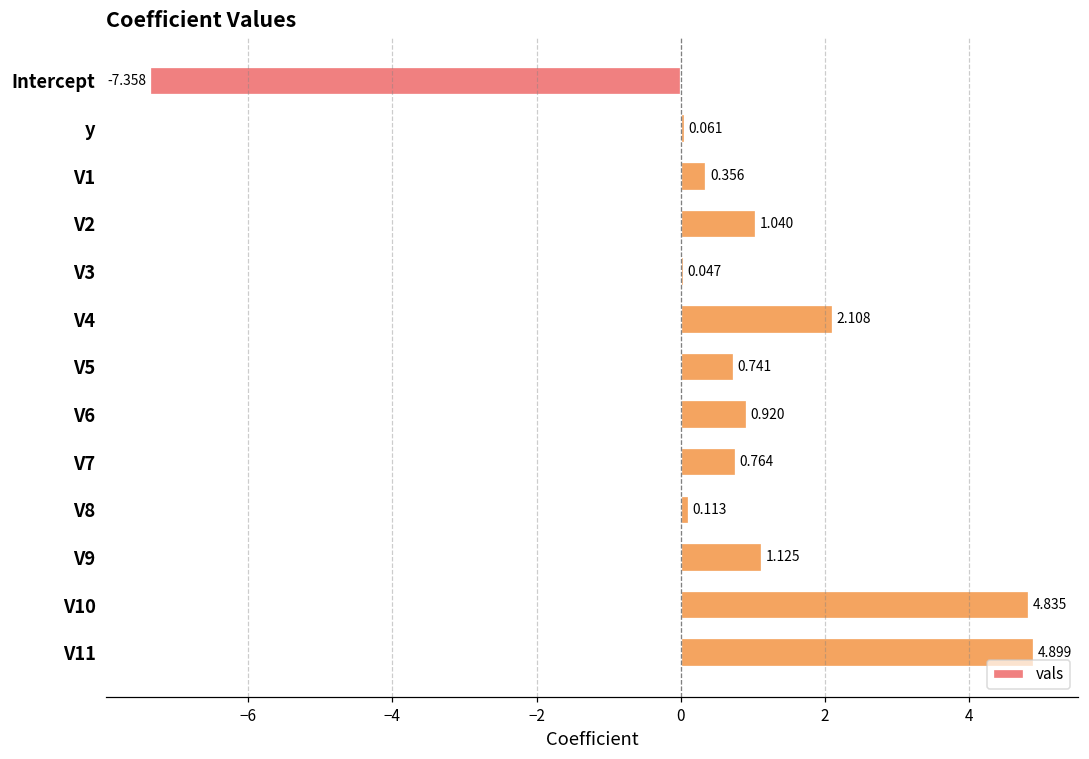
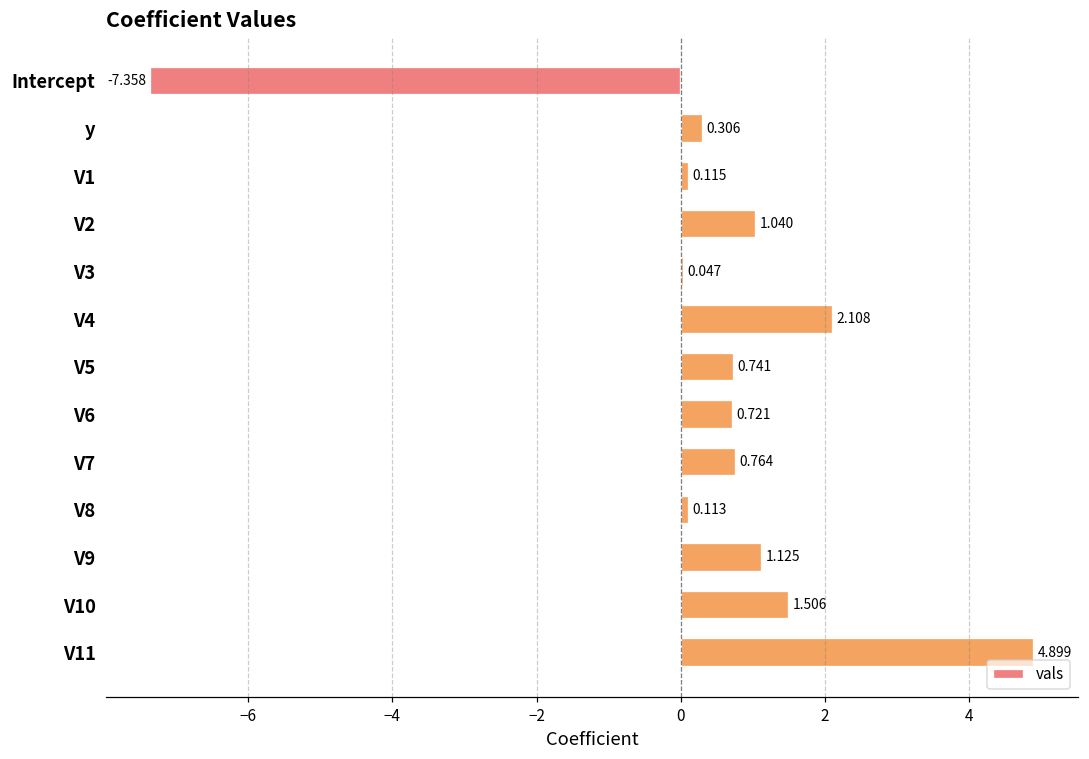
y: 0.061 -> 0.306
V1: 0.356 -> 0.115
V6: 0.920 -> 0.721
V10: 4.835 -> 1.506
